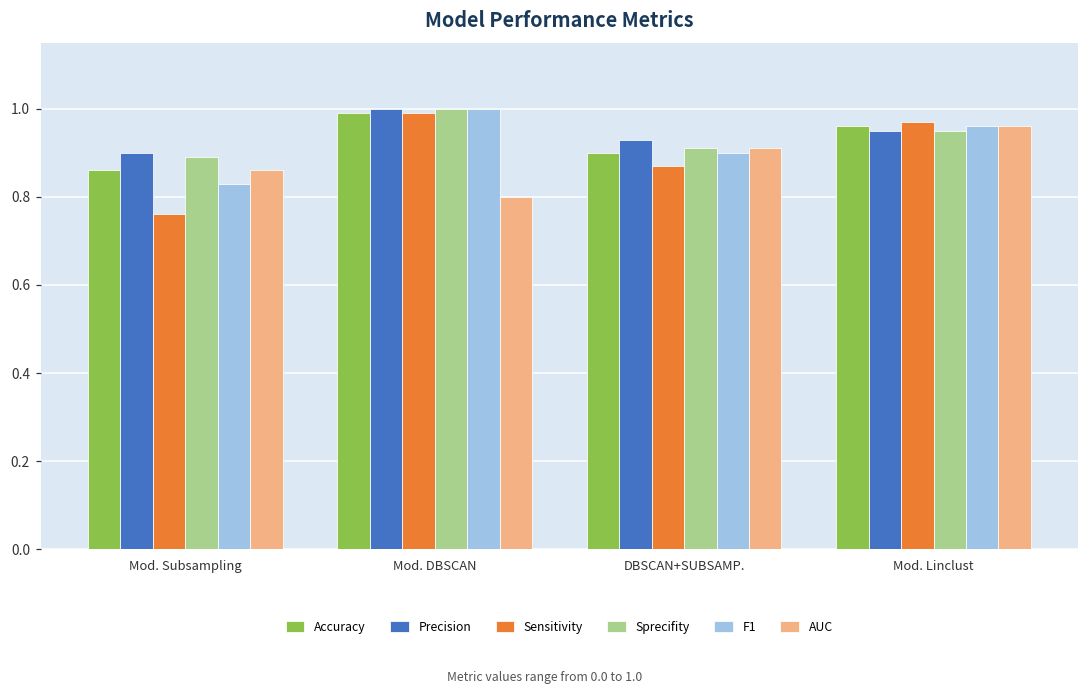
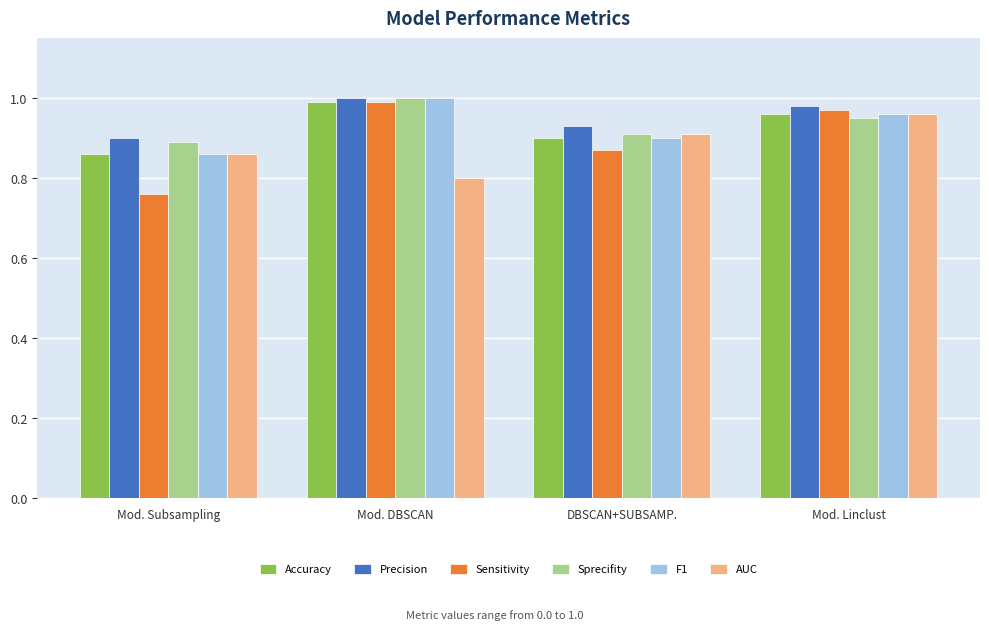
F1, Mod. Subsampling: 0.83 -> 0.86
Precision, Mod. Linclust: 0.95 -> 0.98
